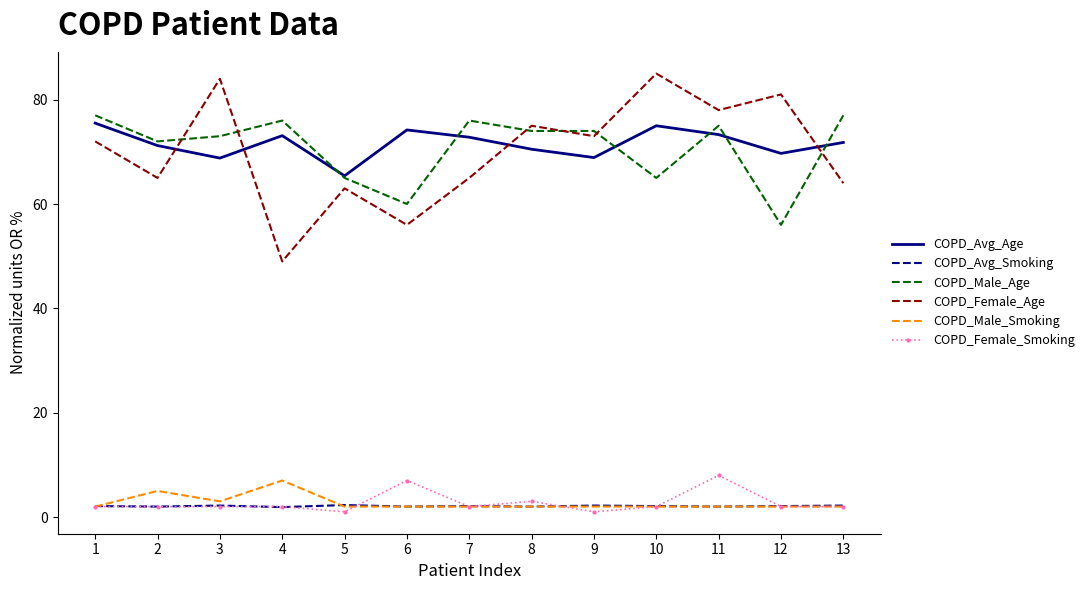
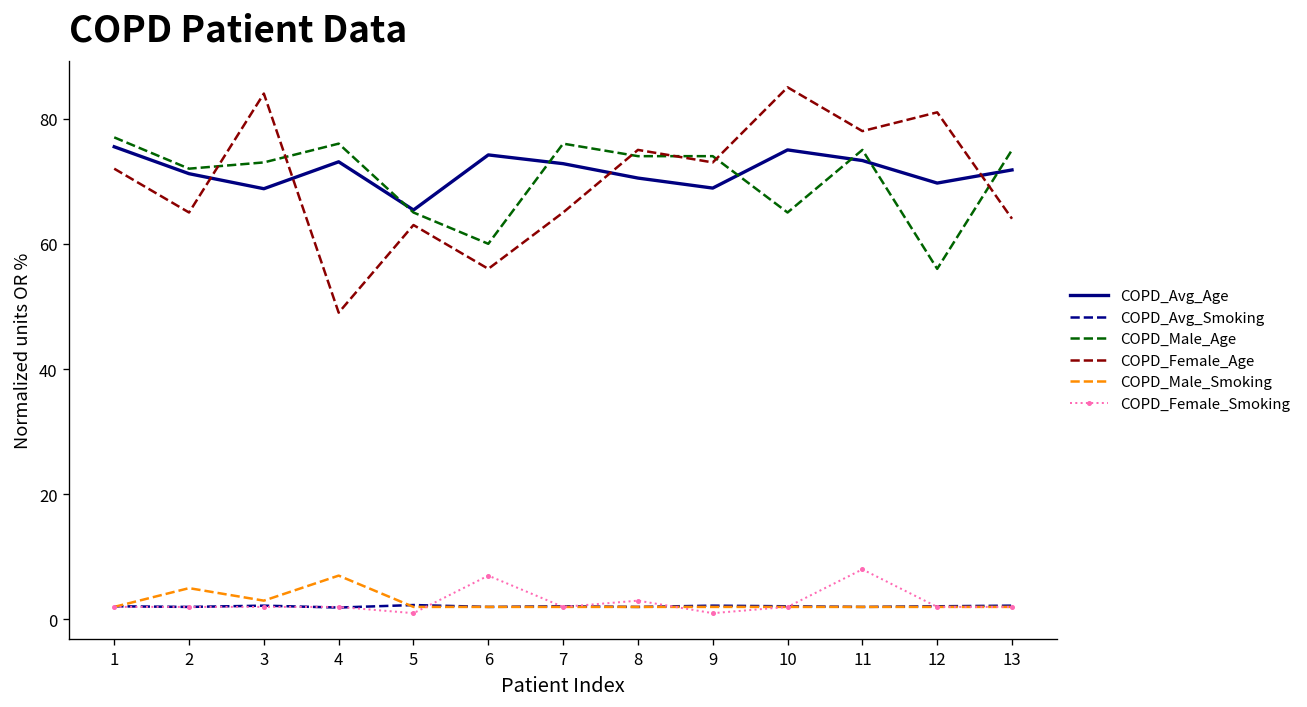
COPD_Male_Age, 13: 77 -> 75
